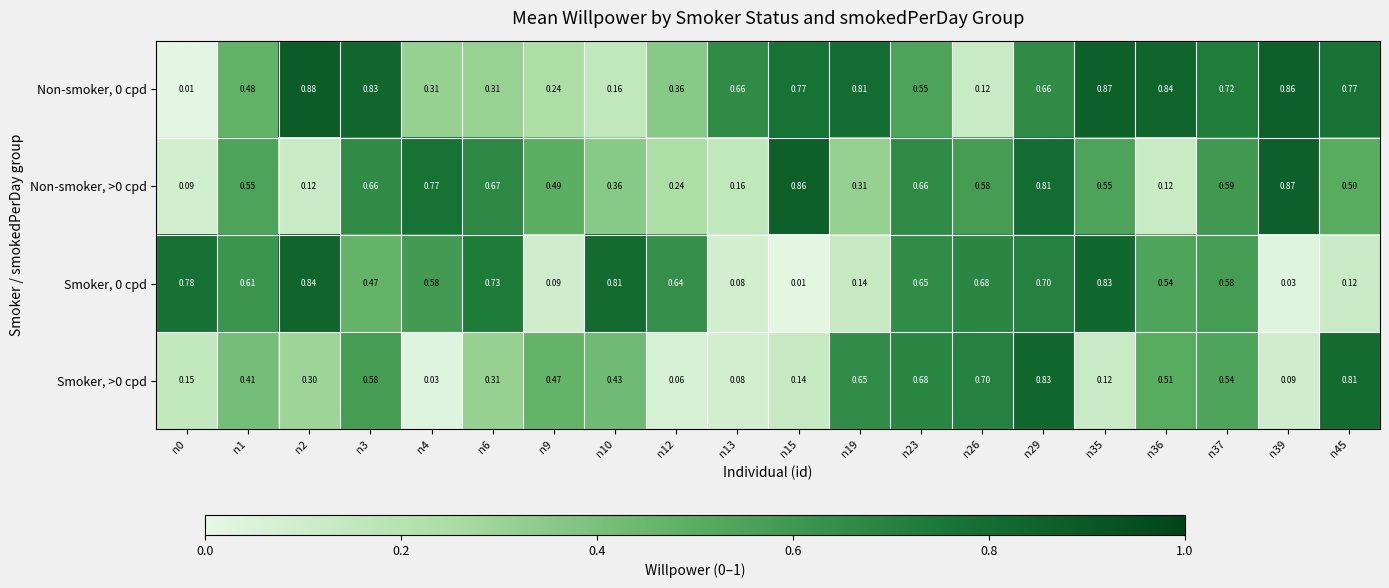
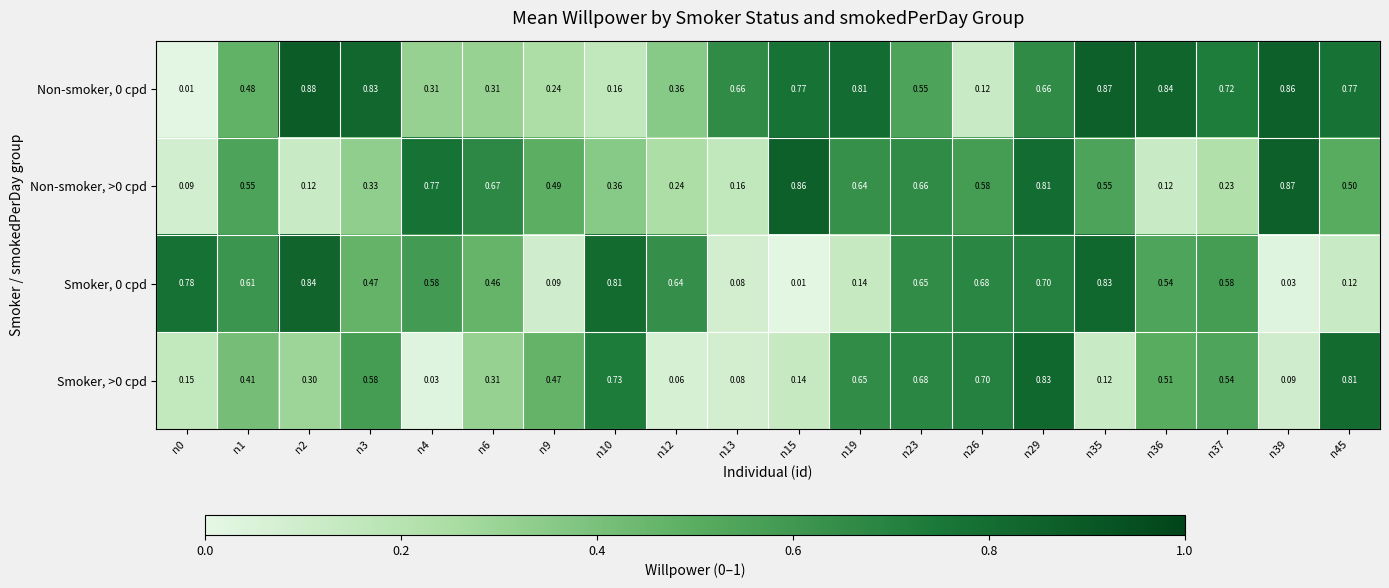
Non-smoker, >0 cpd, n3: 0.66 -> 0.33
Non-smoker, >0 cpd, n19: 0.31 -> 0.64
Non-smoker, >0 cpd, n37: 0.59 -> 0.23
Smoker, 0 cpd, n6: 0.73 -> 0.46
Smoker, >0 cpd, n10: 0.43 -> 0.73
